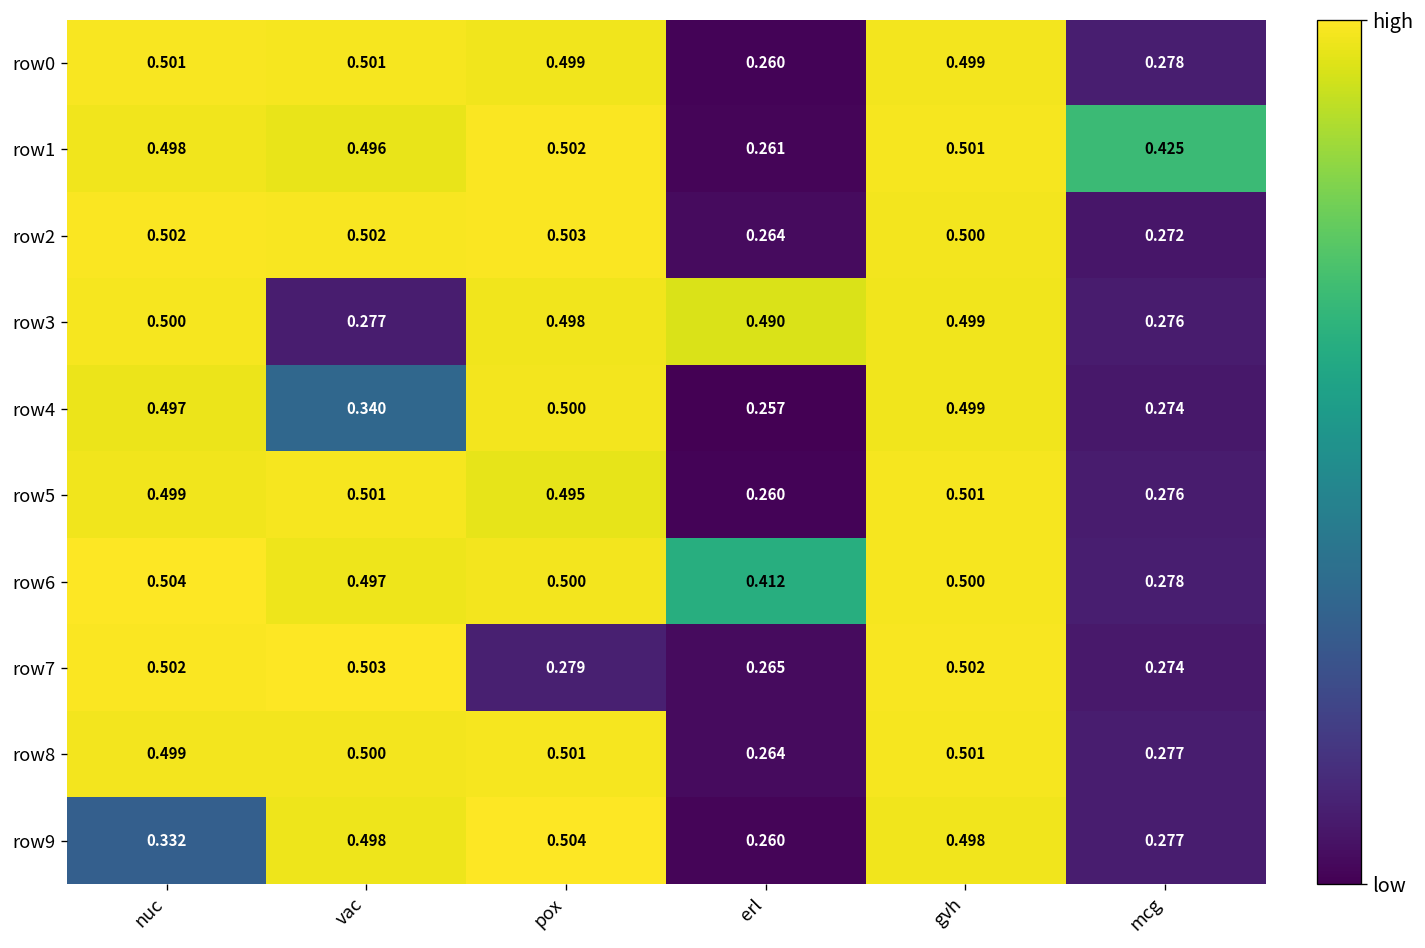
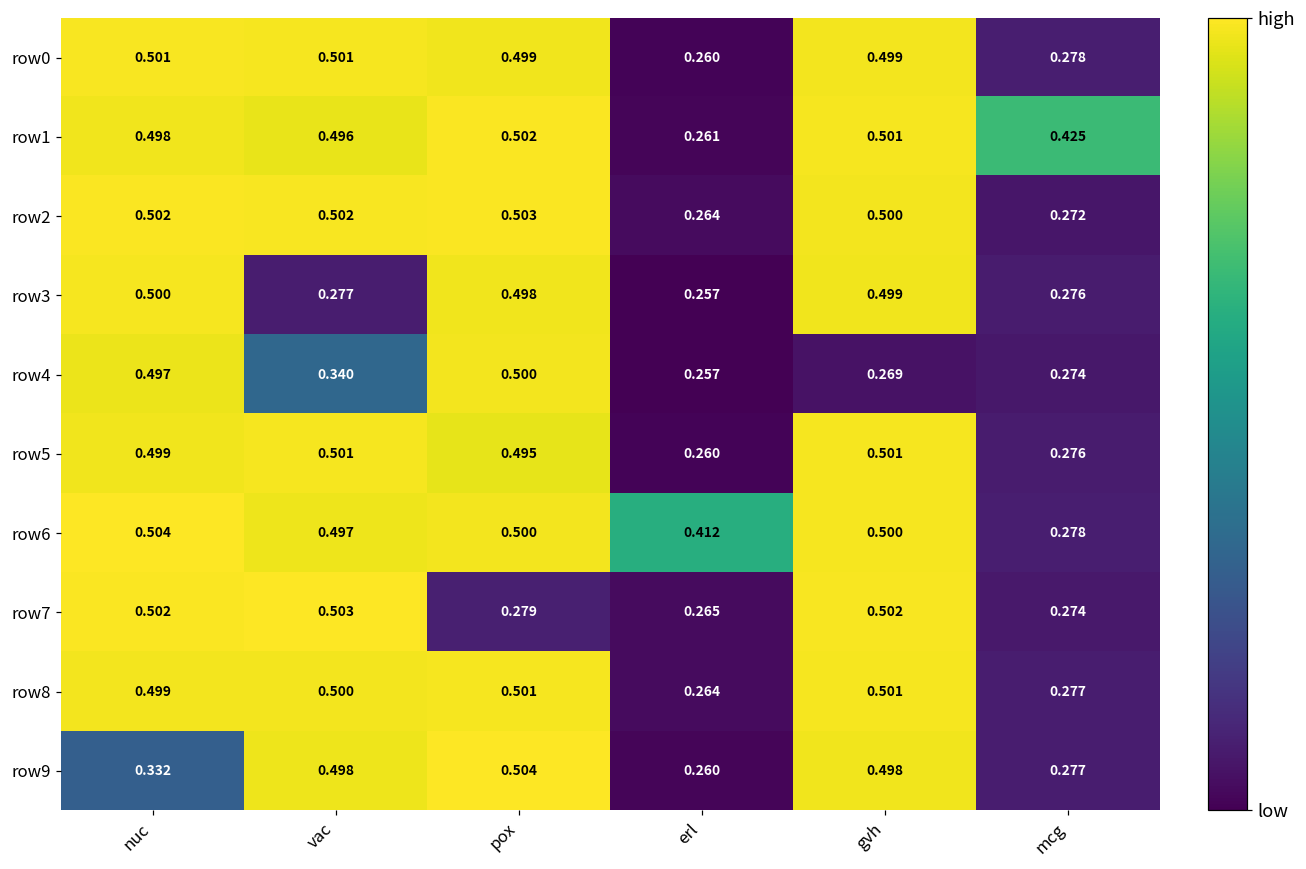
row3, erl: 0.490 -> 0.257
row4, gvh: 0.499 -> 0.269
